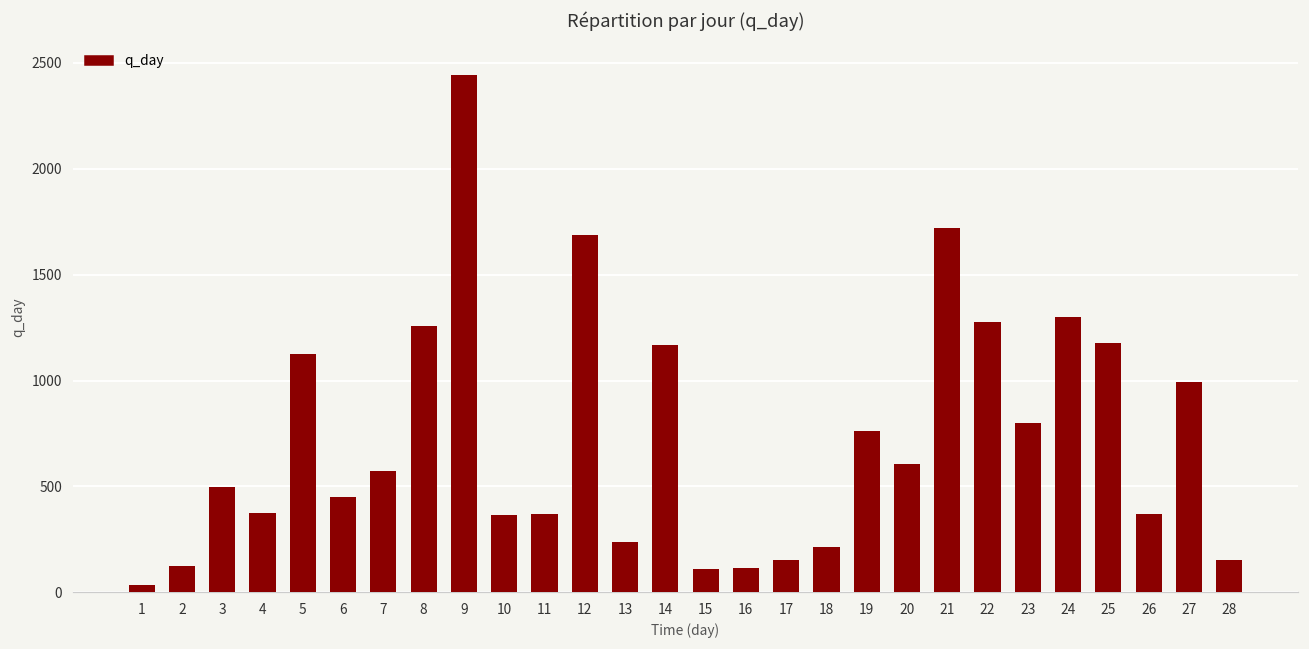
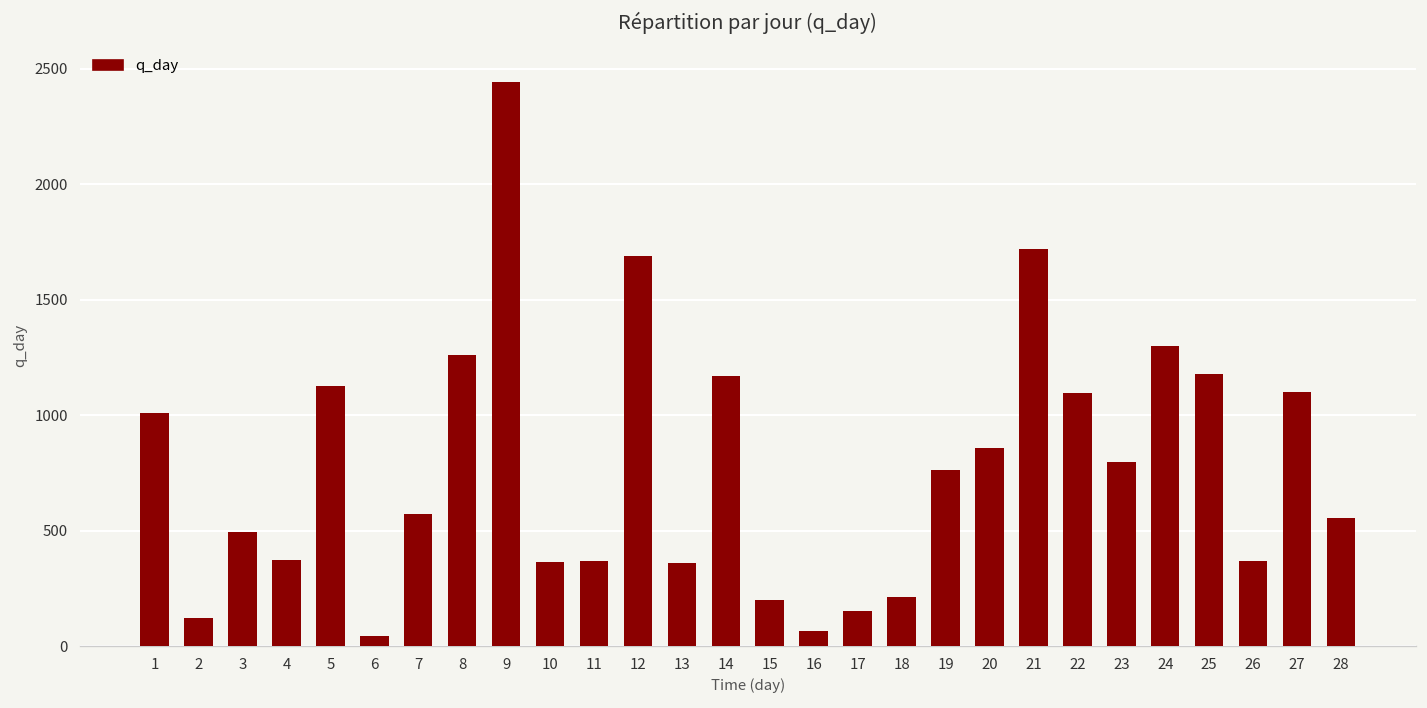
1: 40 -> 1010
6: 450 -> 40
13: 240 -> 360
15: 110 -> 200
16: 110 -> 60
20: 610 -> 860
22: 1270 -> 1090
27: 990 -> 1100
28: 150 -> 550
